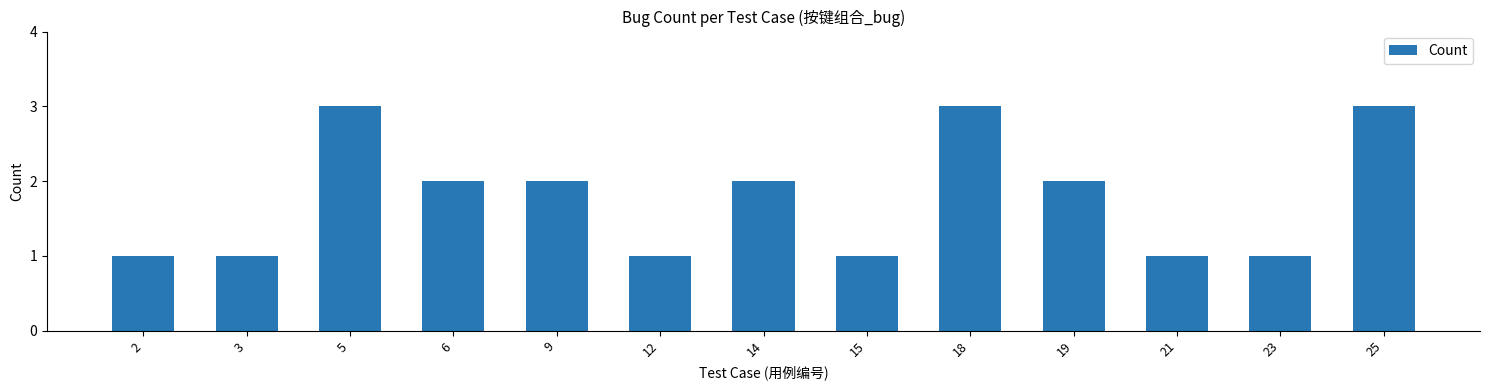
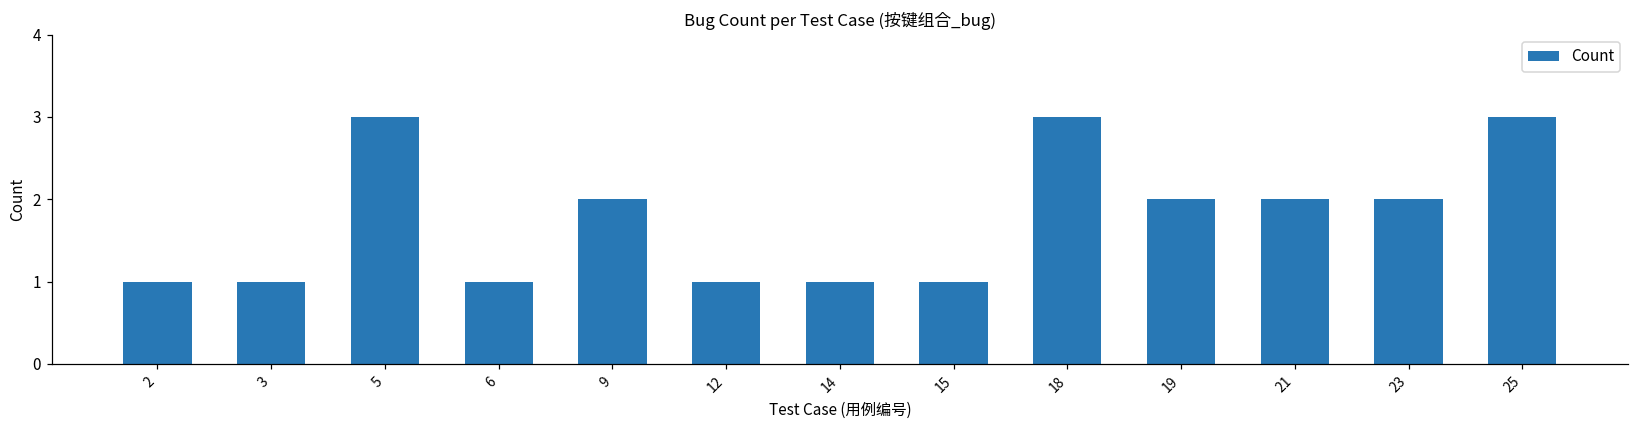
6: 2 -> 1
14: 2 -> 1
21: 1 -> 2
23: 1 -> 2
